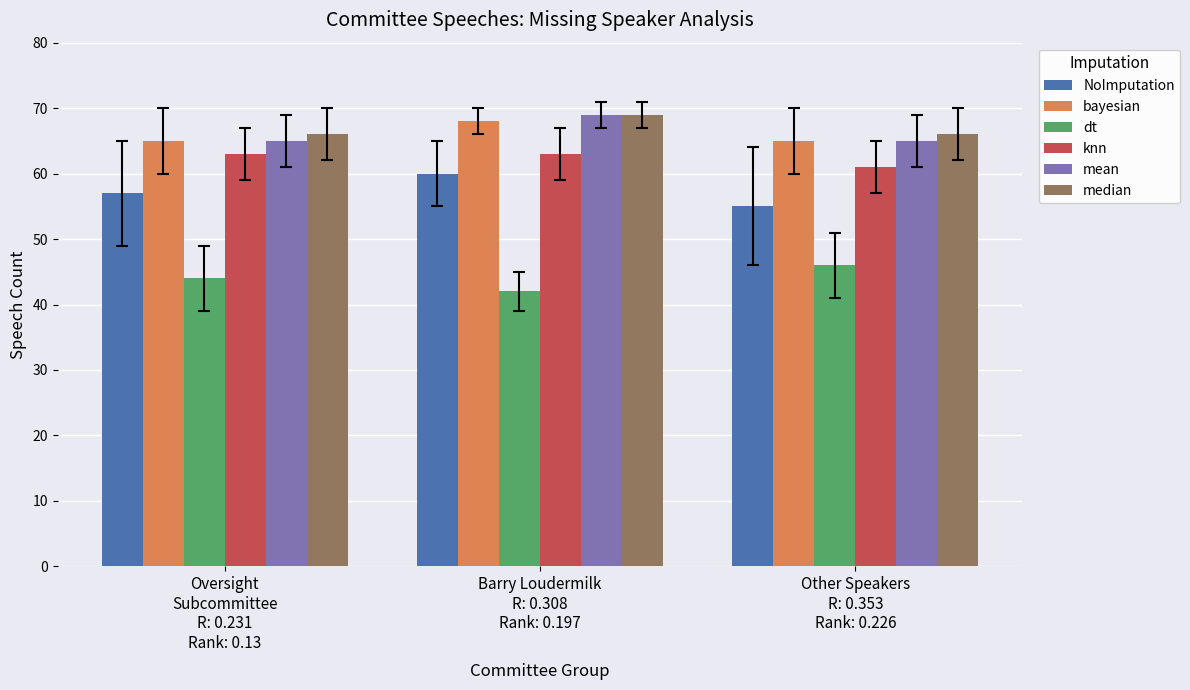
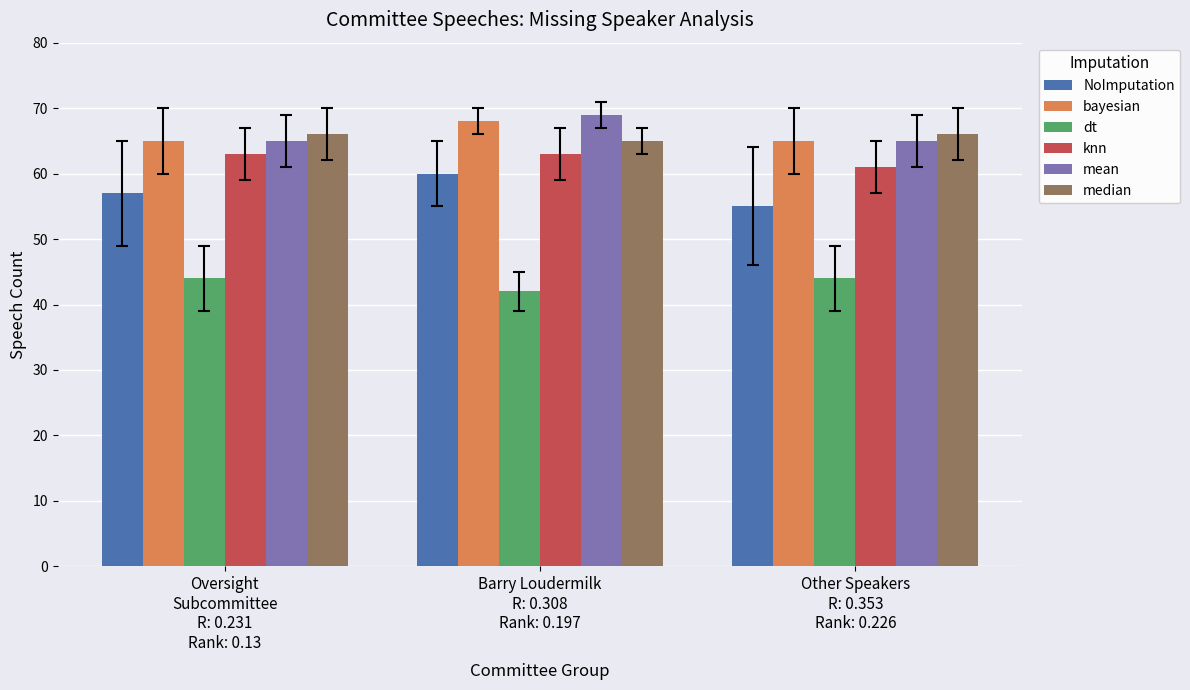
median, Barry Loudermilk R: 0.308 Rank: 0.197: 69 -> 65
dt, Other Speakers R: 0.353 Rank: 0.226: 46 -> 44
